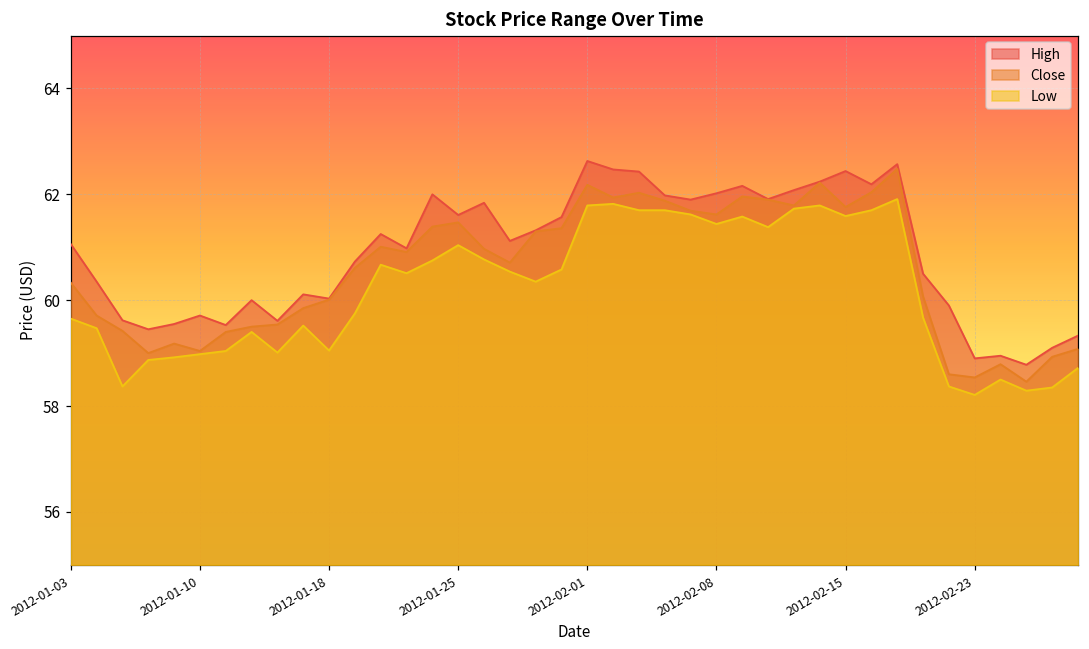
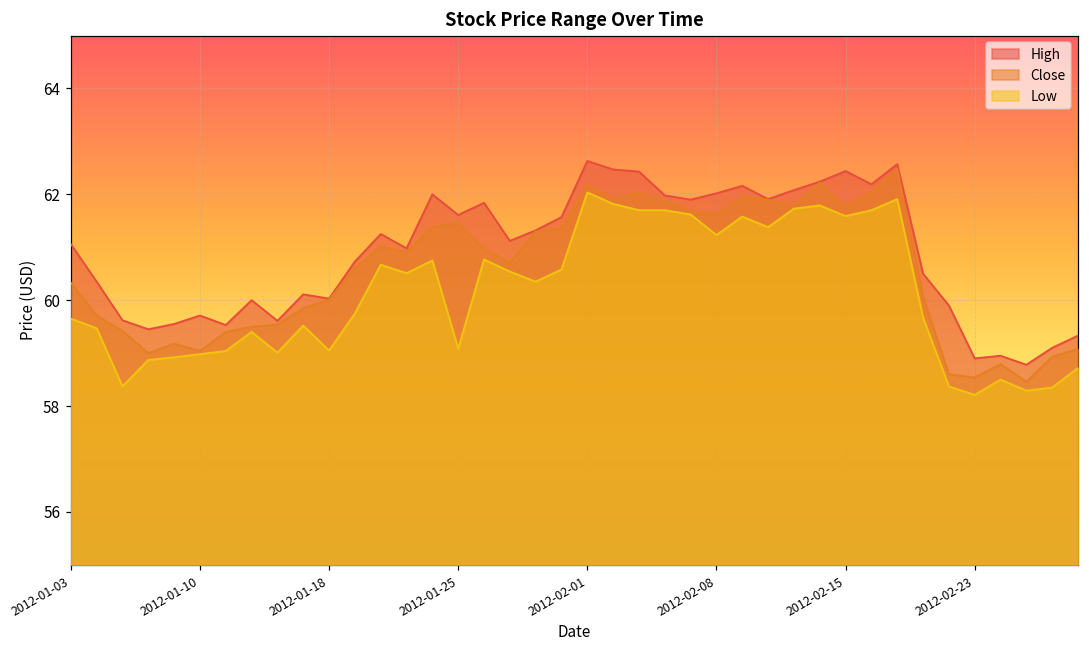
Low, 2012-01-25: 61.0 -> 59.1
Low, 2012-02-01: 61.8 -> 62.0
Low, 2012-02-08: 61.4 -> 61.2
